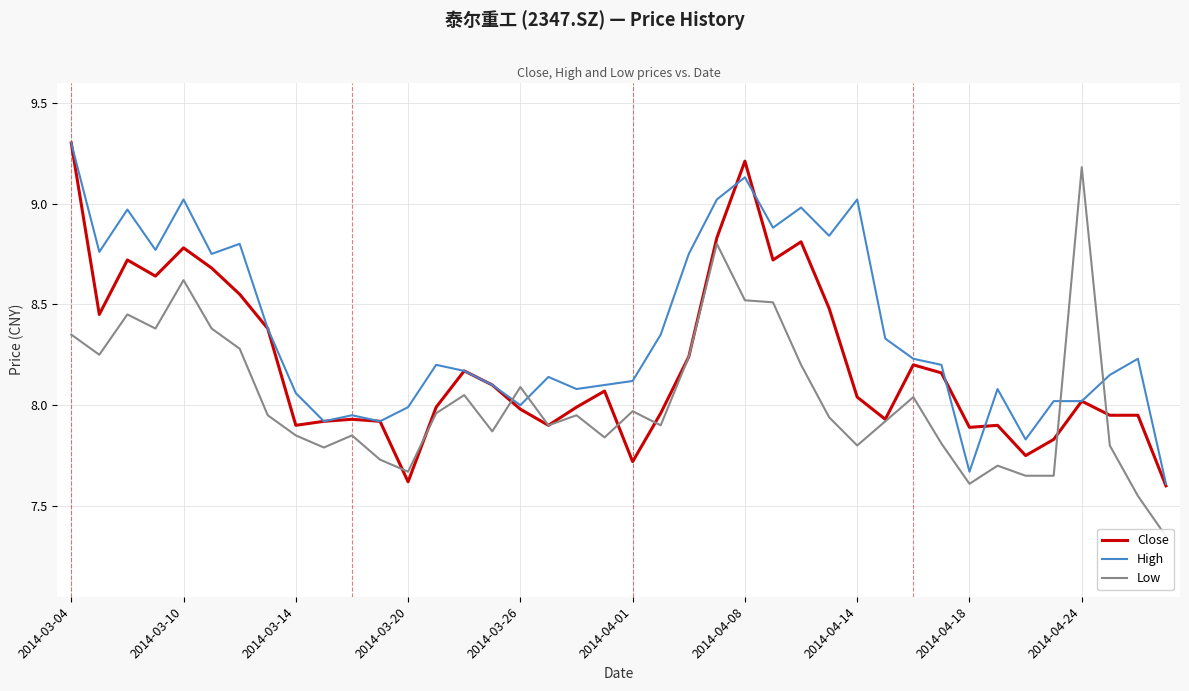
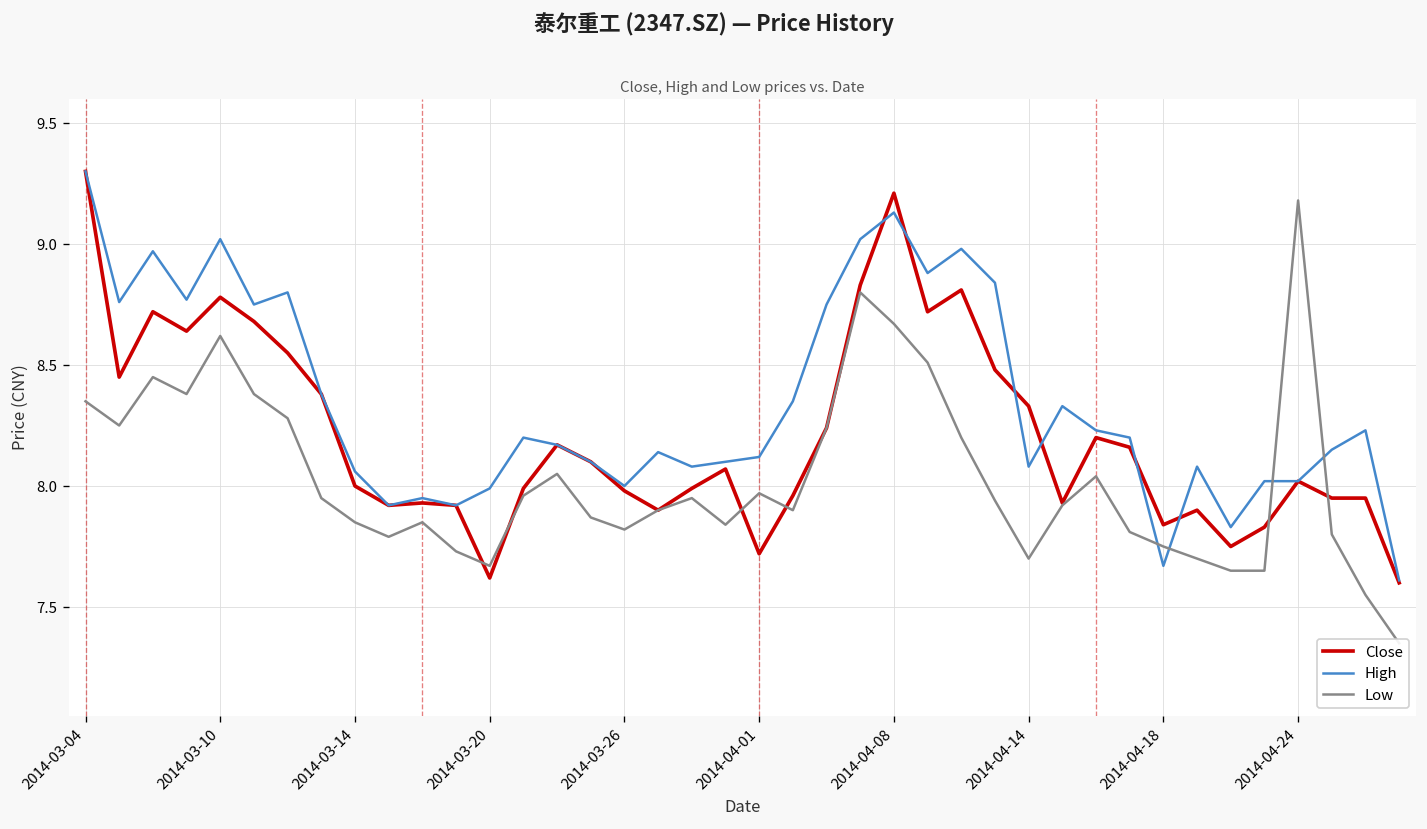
Close, 2014-03-14: 7.9 -> 8.0
Low, 2014-03-26: 8.09 -> 7.82
Low, 2014-04-08: 8.52 -> 8.67
Close, 2014-04-14: 8.04 -> 8.33
High, 2014-04-14: 9.02 -> 8.08
Low, 2014-04-14: 7.8 -> 7.7
Close, 2014-04-18: 7.89 -> 7.84
Low, 2014-04-18: 7.61 -> 7.75
